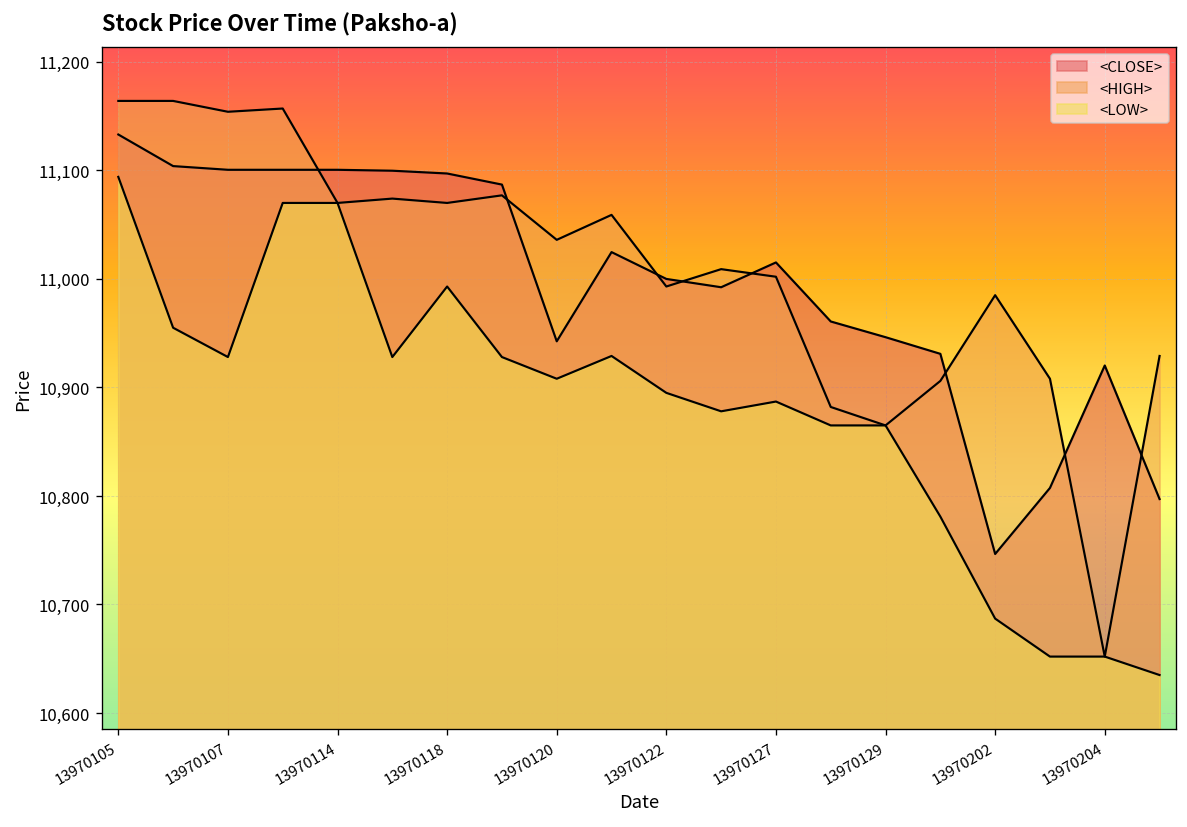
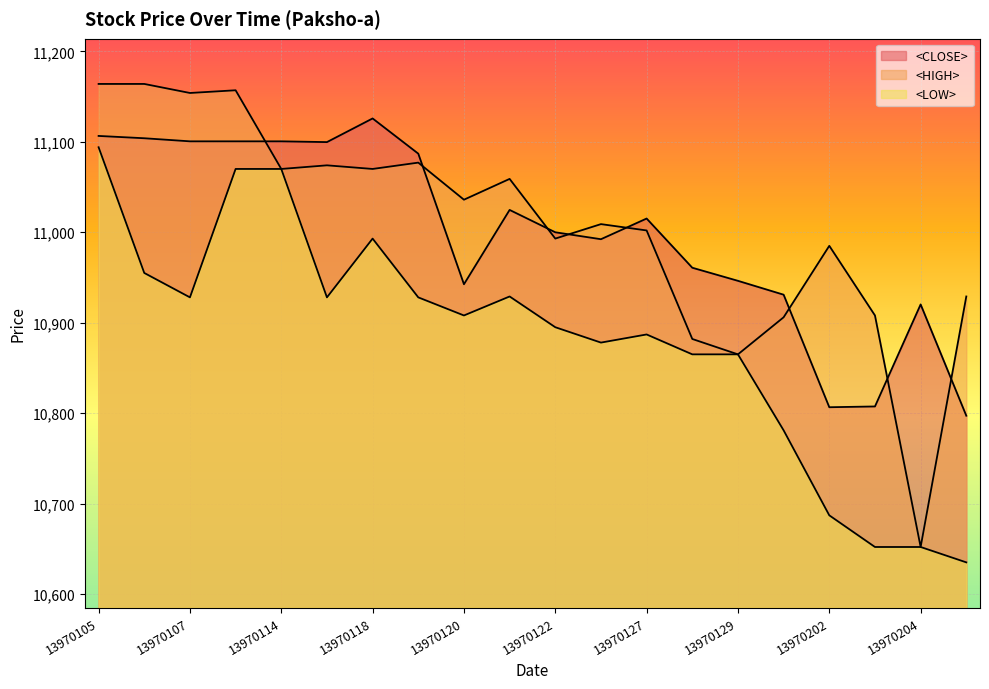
<CLOSE>, 13970105: 11,130 -> 11,110
<CLOSE>, 13970118: 11,100 -> 11,130
<CLOSE>, 13970202: 10,750 -> 10,810
